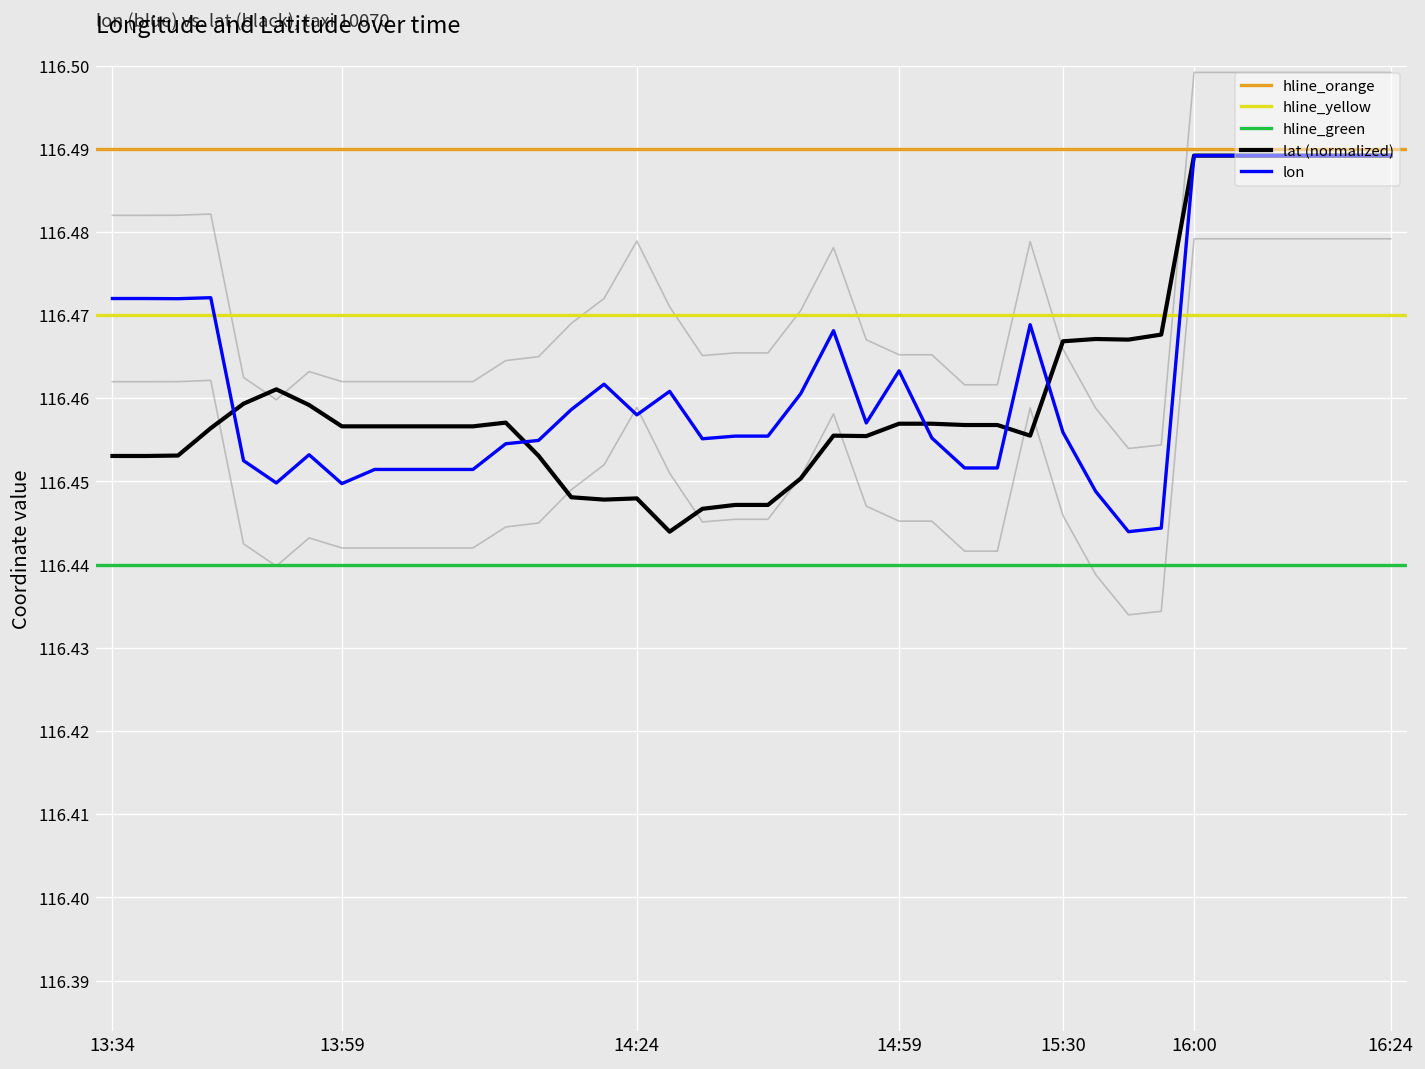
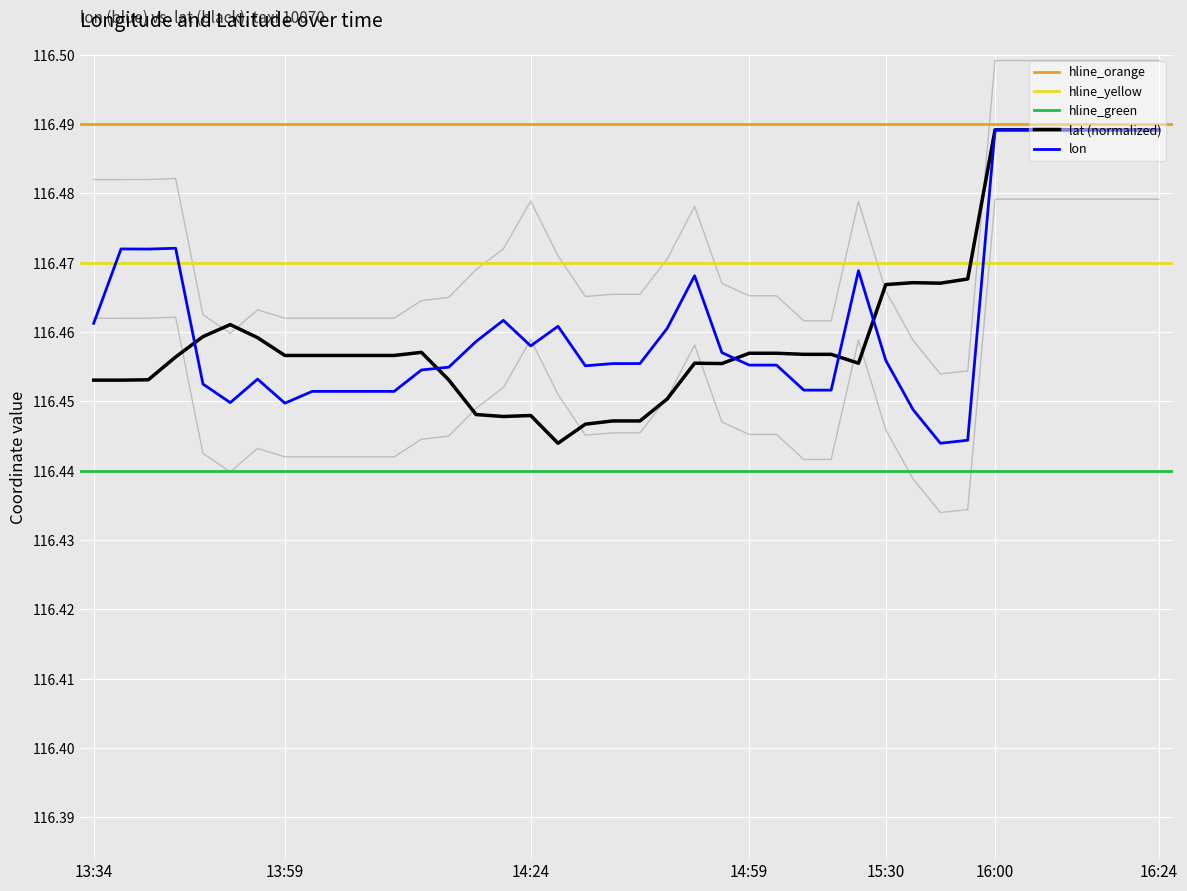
lon, 13:34: 116.472 -> 116.461
lon, 14:59: 116.463 -> 116.455
